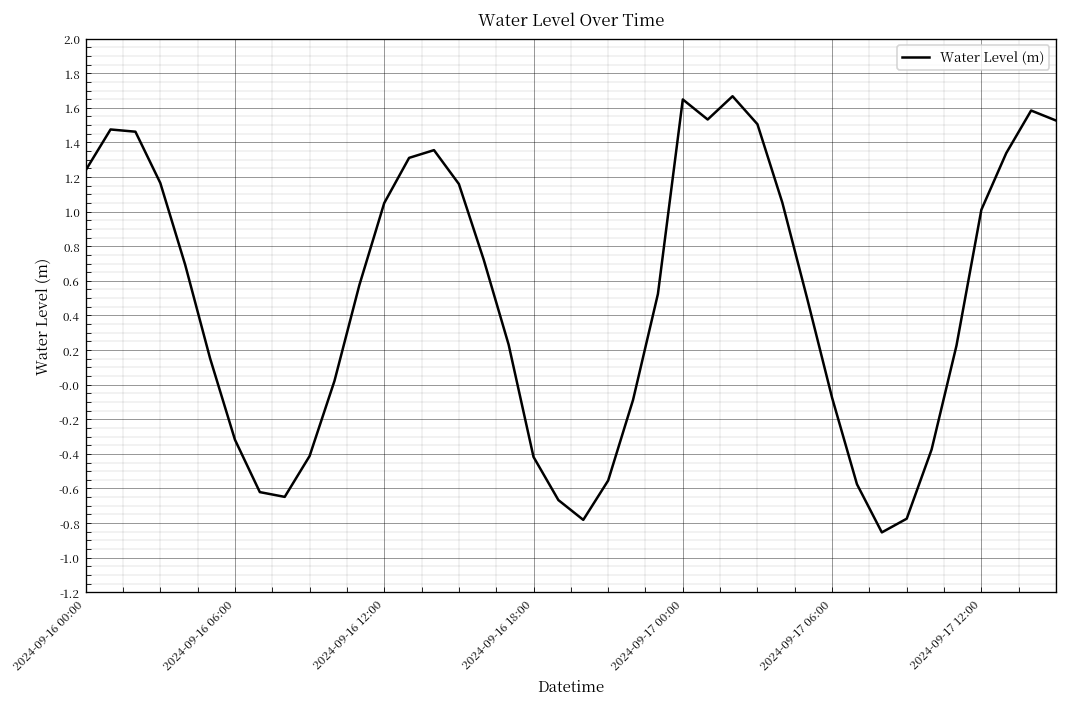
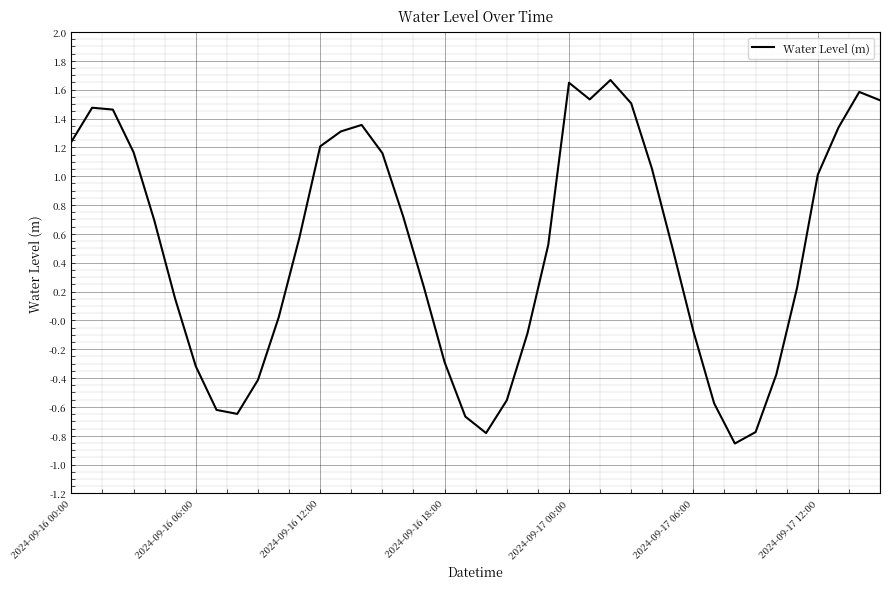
2024-09-16 12:00: 1.05 -> 1.21
2024-09-16 18:00: -0.42 -> -0.29
